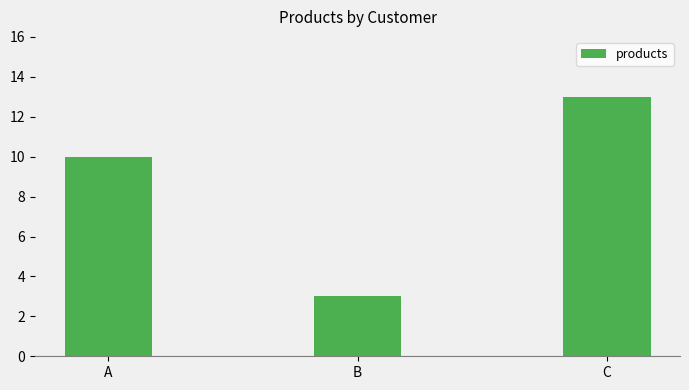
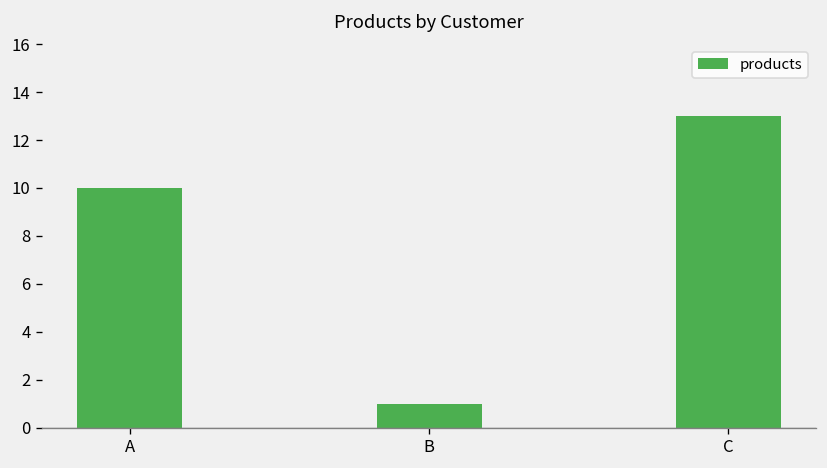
B: 3 -> 1
